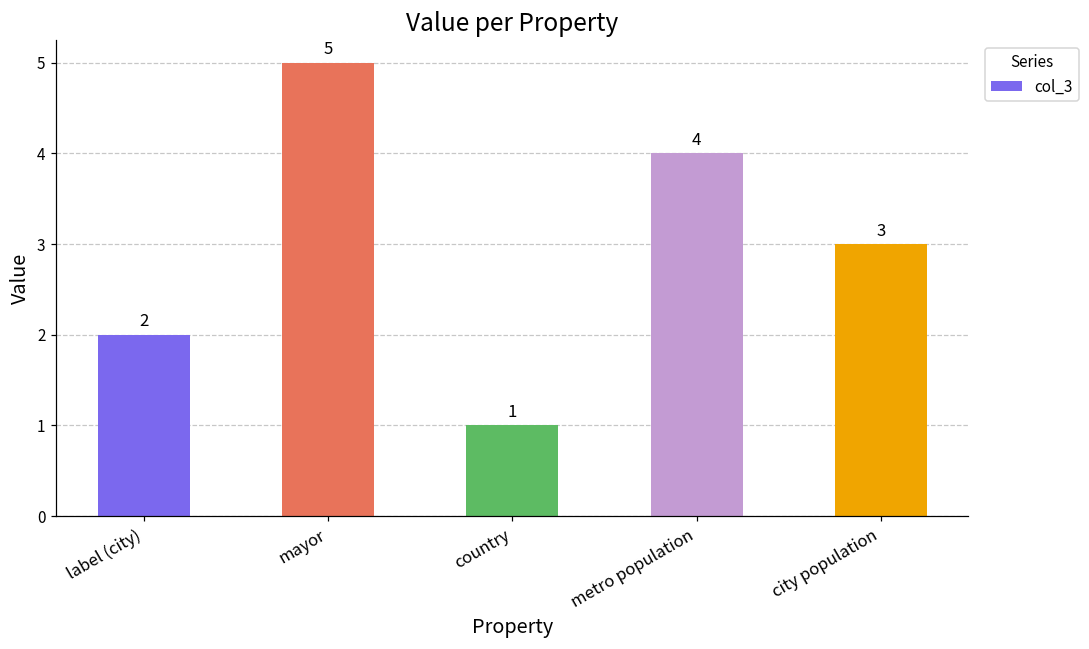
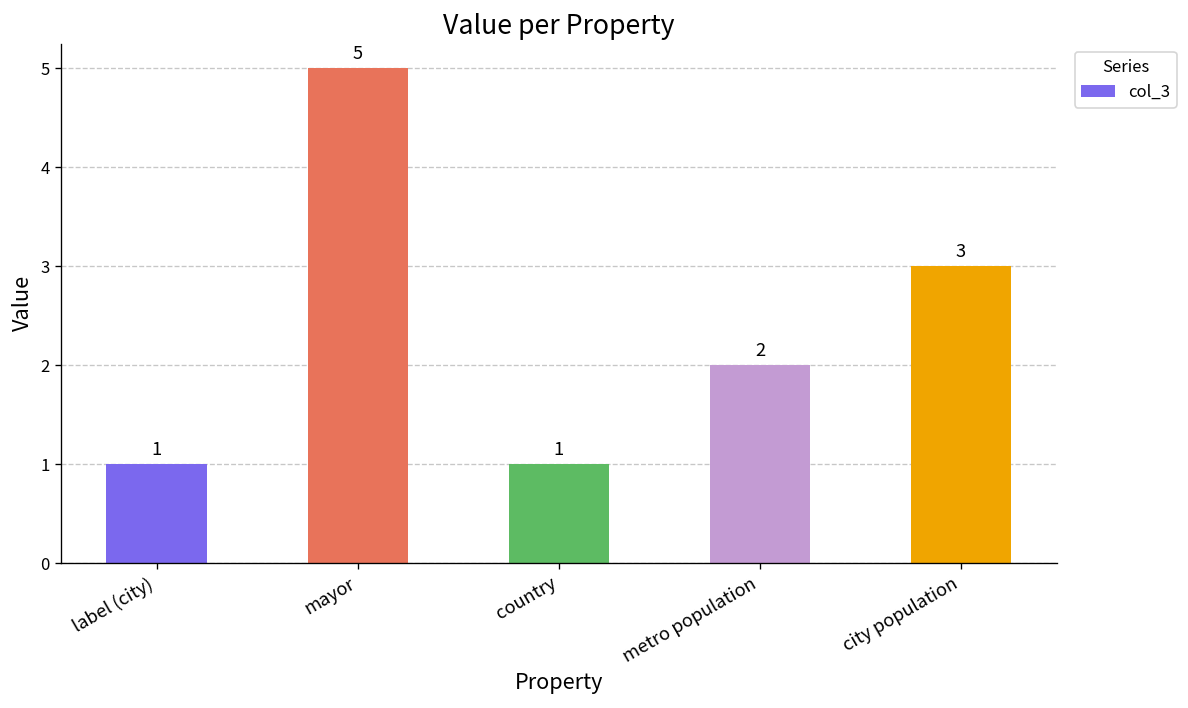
label (city): 2 -> 1
metro population: 4 -> 2
